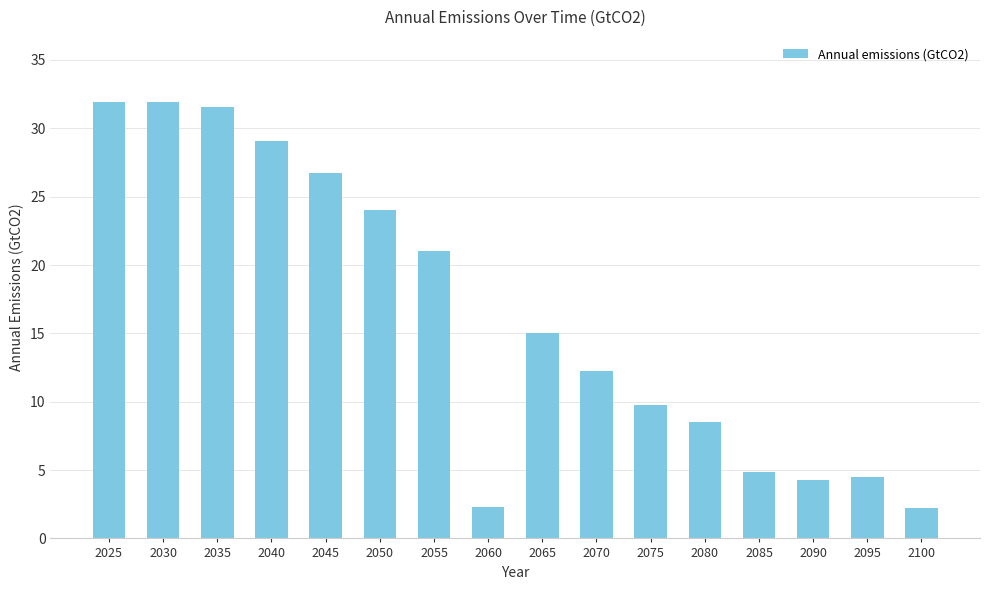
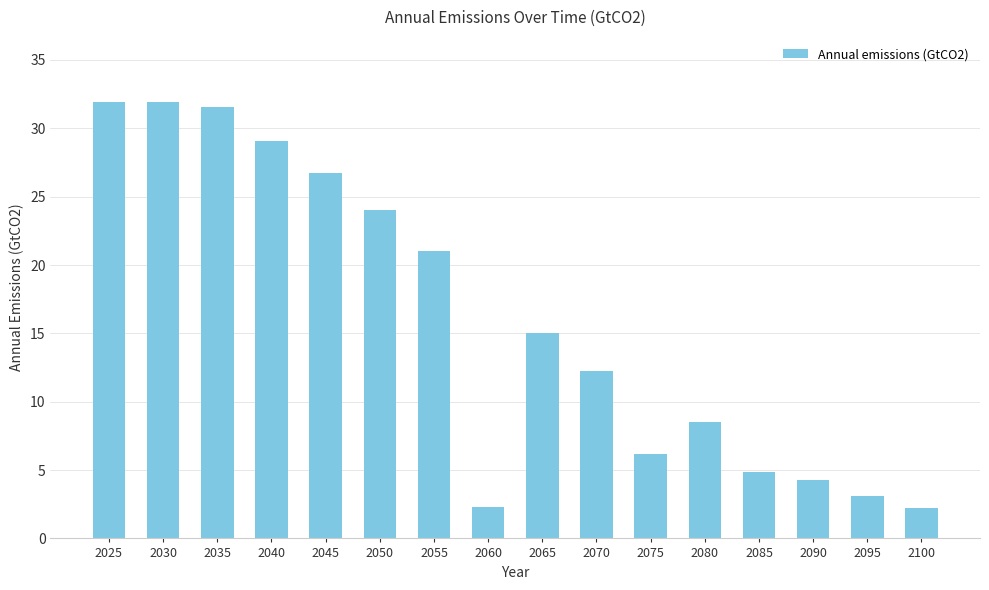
2075: 9.8 -> 6.1
2095: 4.5 -> 3.1
